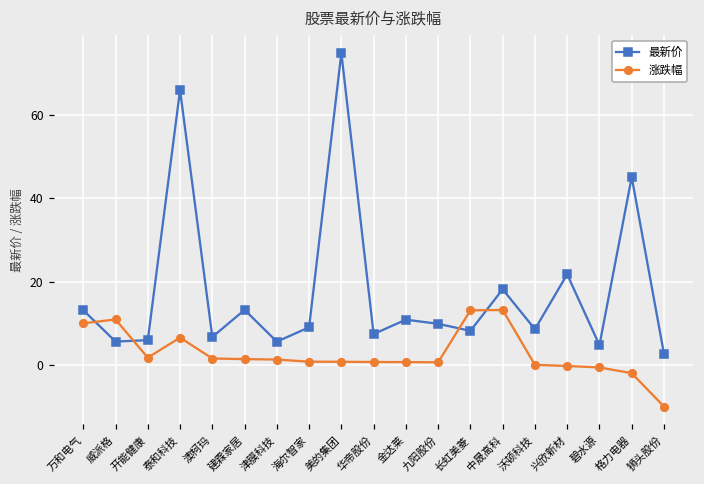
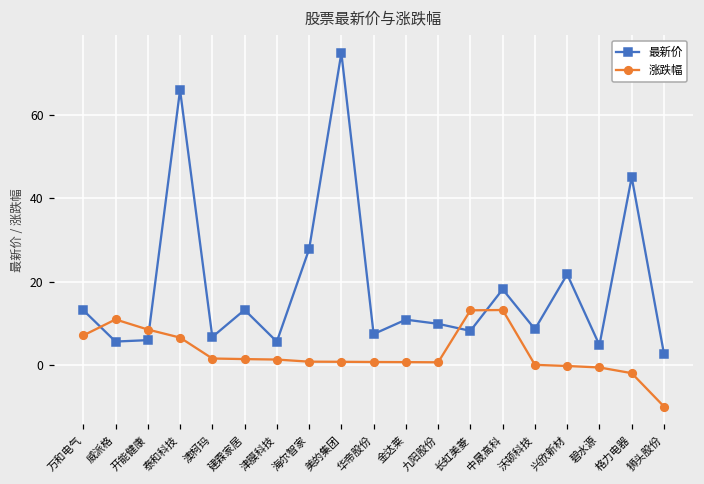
涨跌幅, 万和电气: 10 -> 7
涨跌幅, 开能健康: 2 -> 8
最新价, 海尔智家: 9 -> 28
